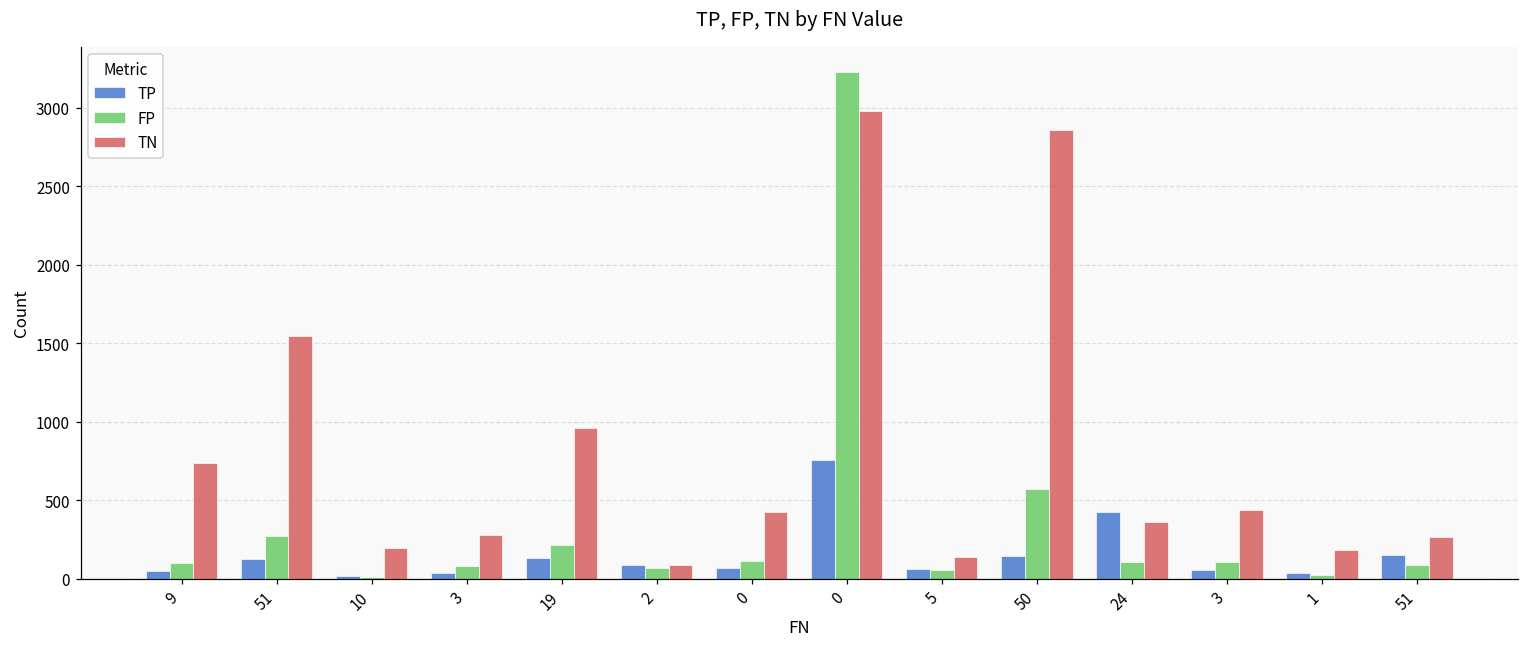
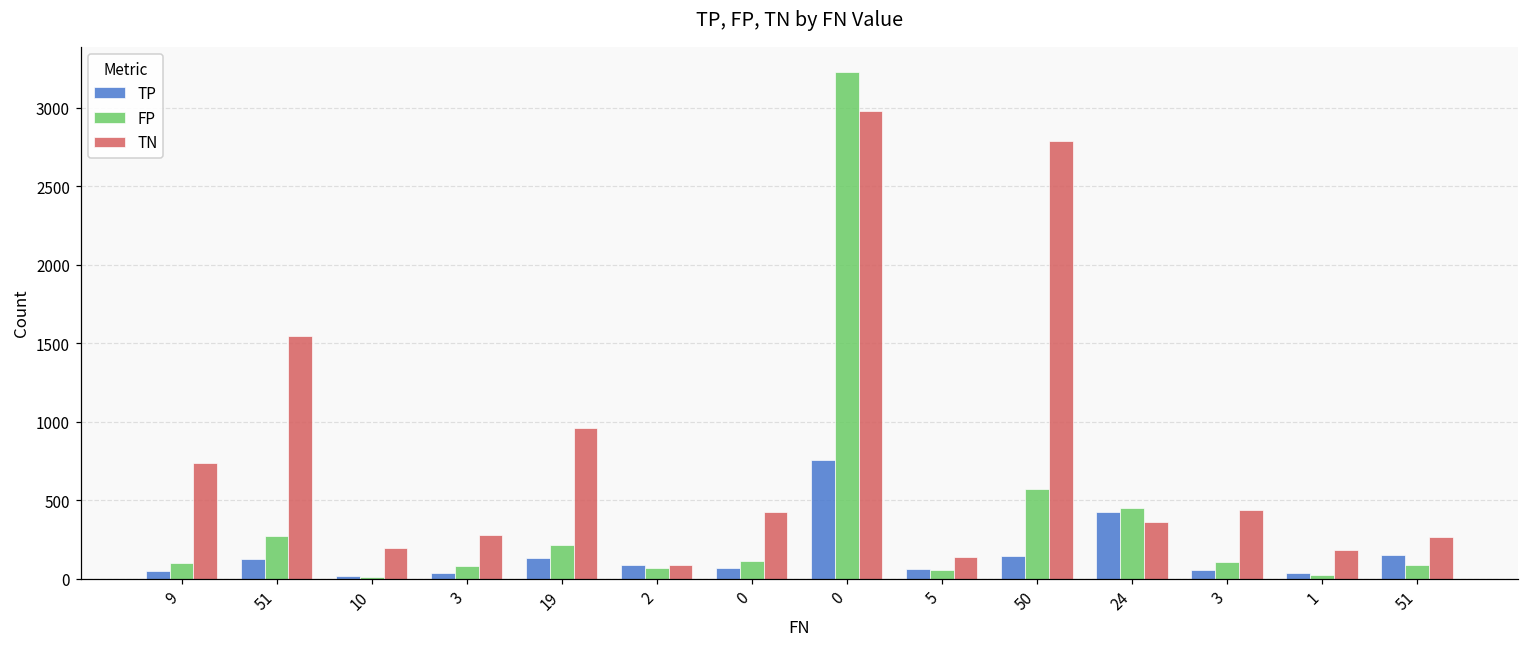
TN, 50: 2860 -> 2790
FP, 24: 110 -> 450
